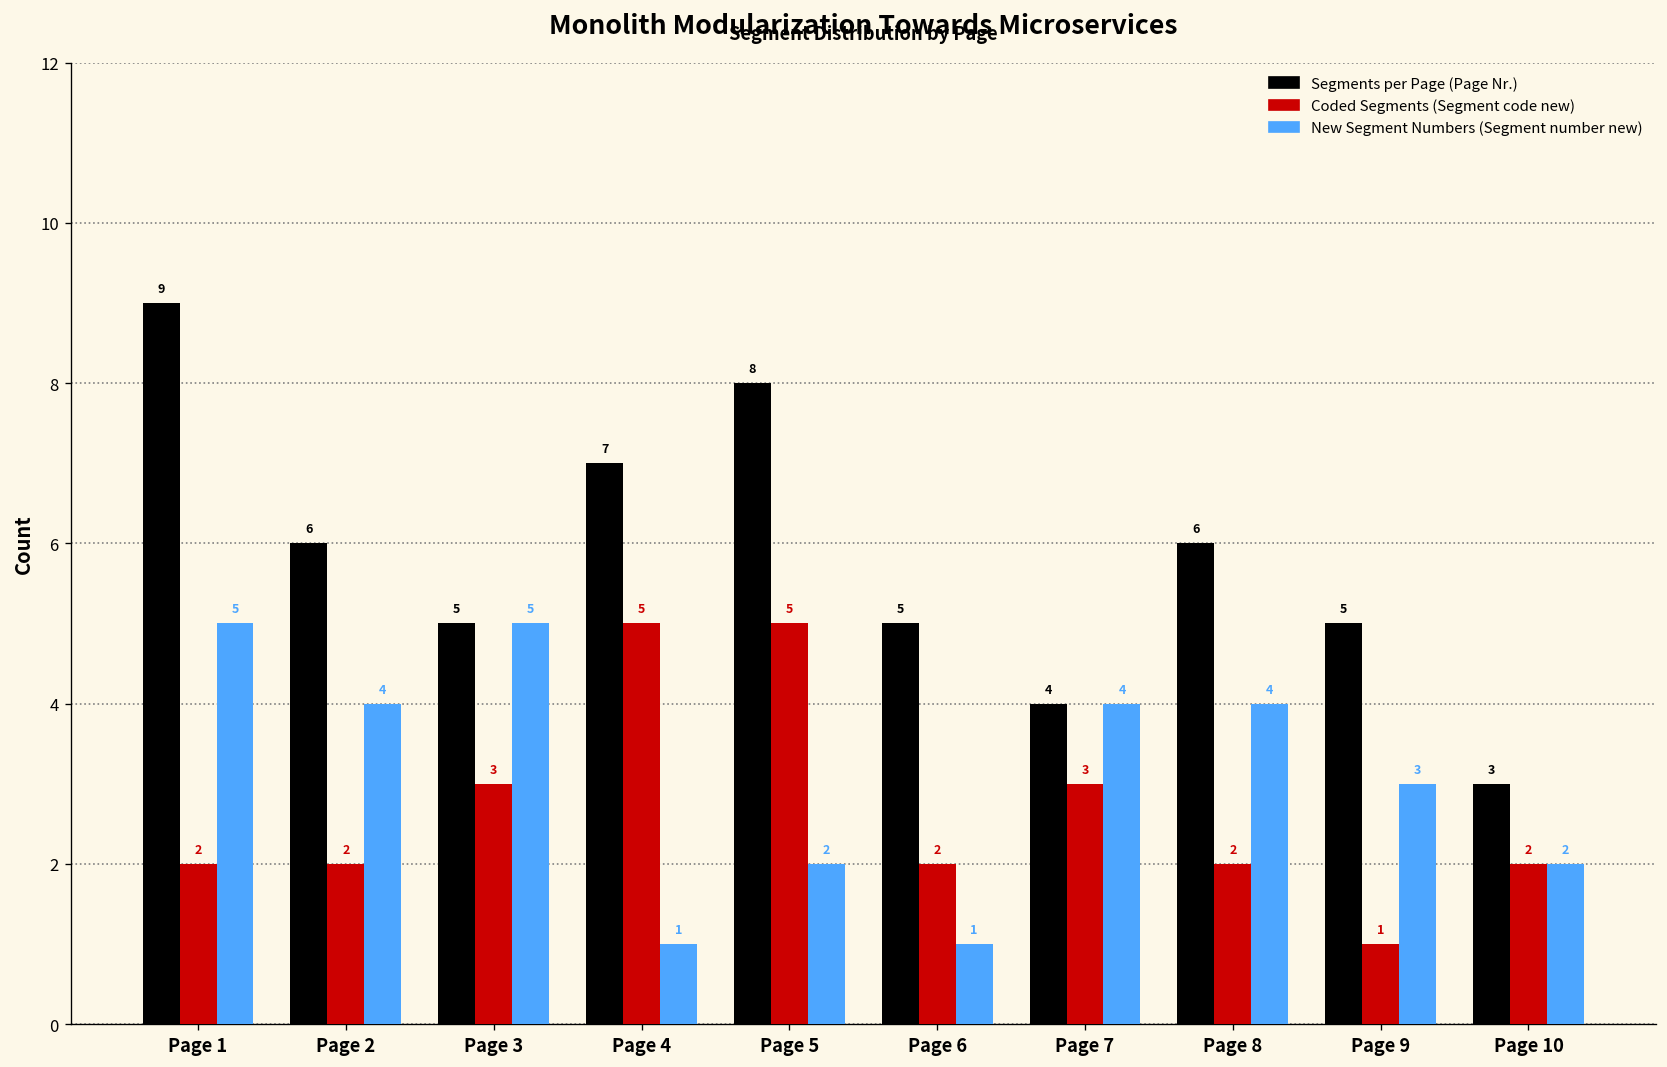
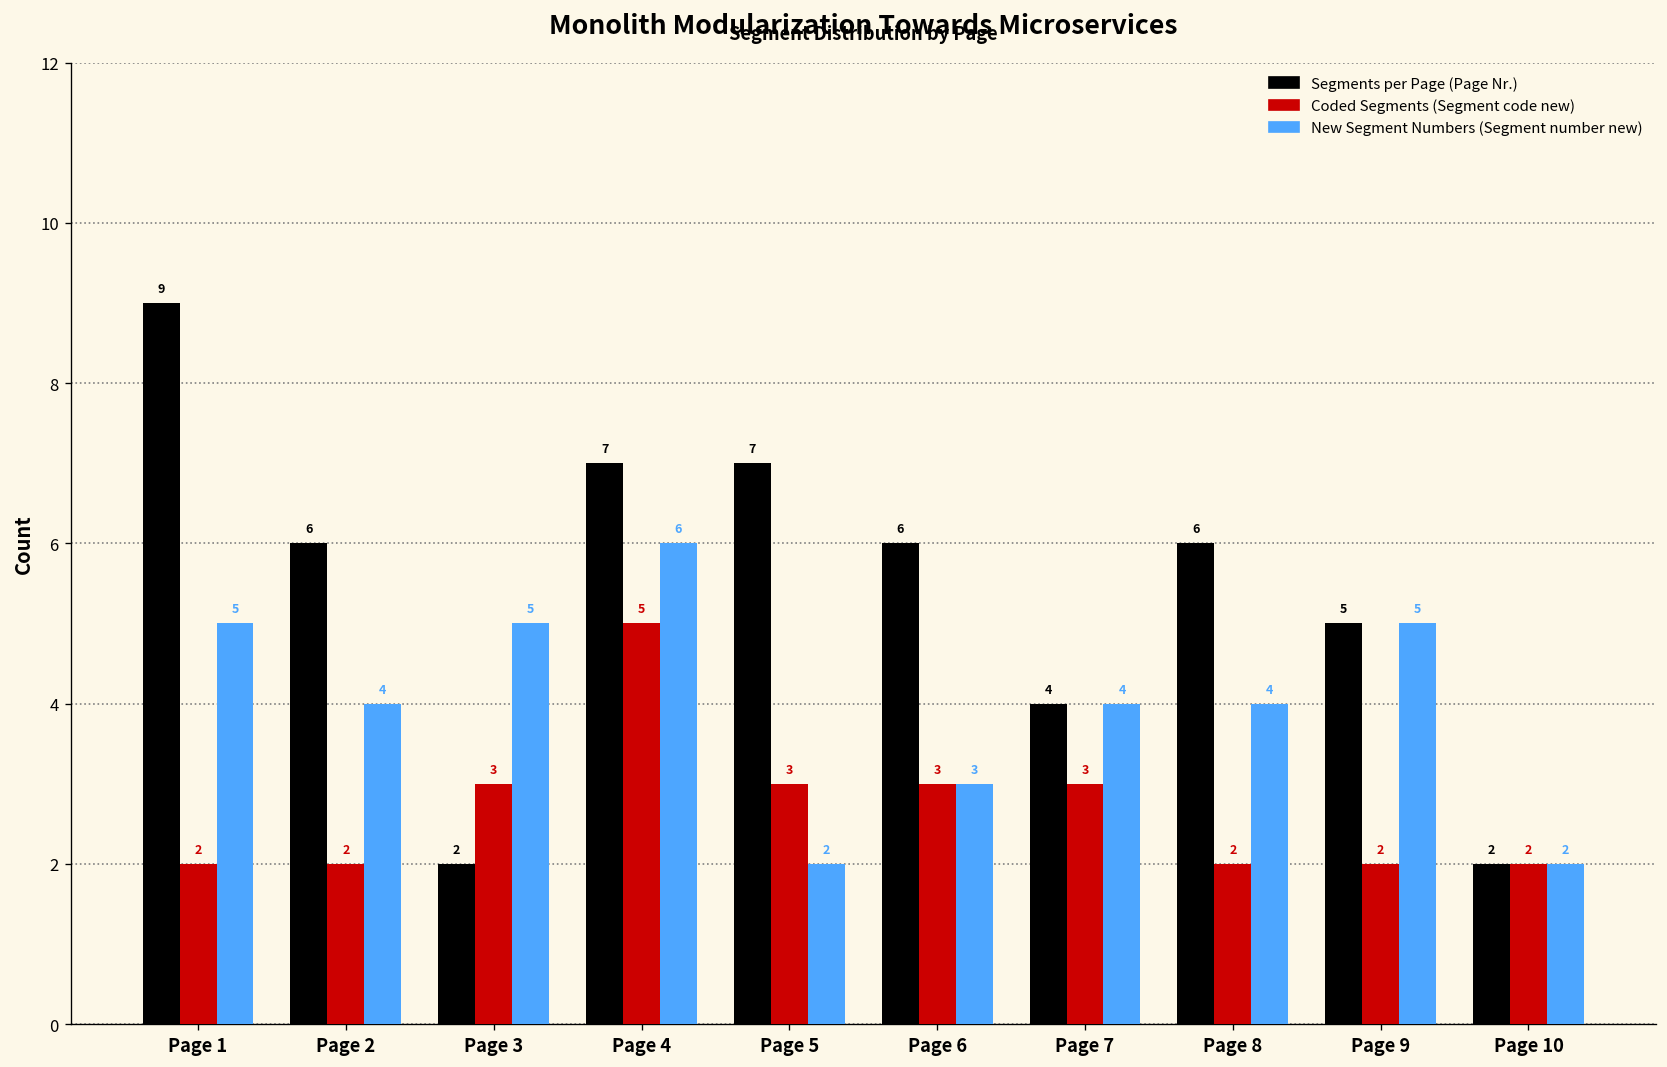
Segments per Page (Page Nr.), Page 3: 5 -> 2
New Segment Numbers (Segment number new), Page 4: 1 -> 6
Segments per Page (Page Nr.), Page 5: 8 -> 7
Coded Segments (Segment code new), Page 5: 5 -> 3
Segments per Page (Page Nr.), Page 6: 5 -> 6
Coded Segments (Segment code new), Page 6: 2 -> 3
New Segment Numbers (Segment number new), Page 6: 1 -> 3
Coded Segments (Segment code new), Page 9: 1 -> 2
New Segment Numbers (Segment number new), Page 9: 3 -> 5
Segments per Page (Page Nr.), Page 10: 3 -> 2
